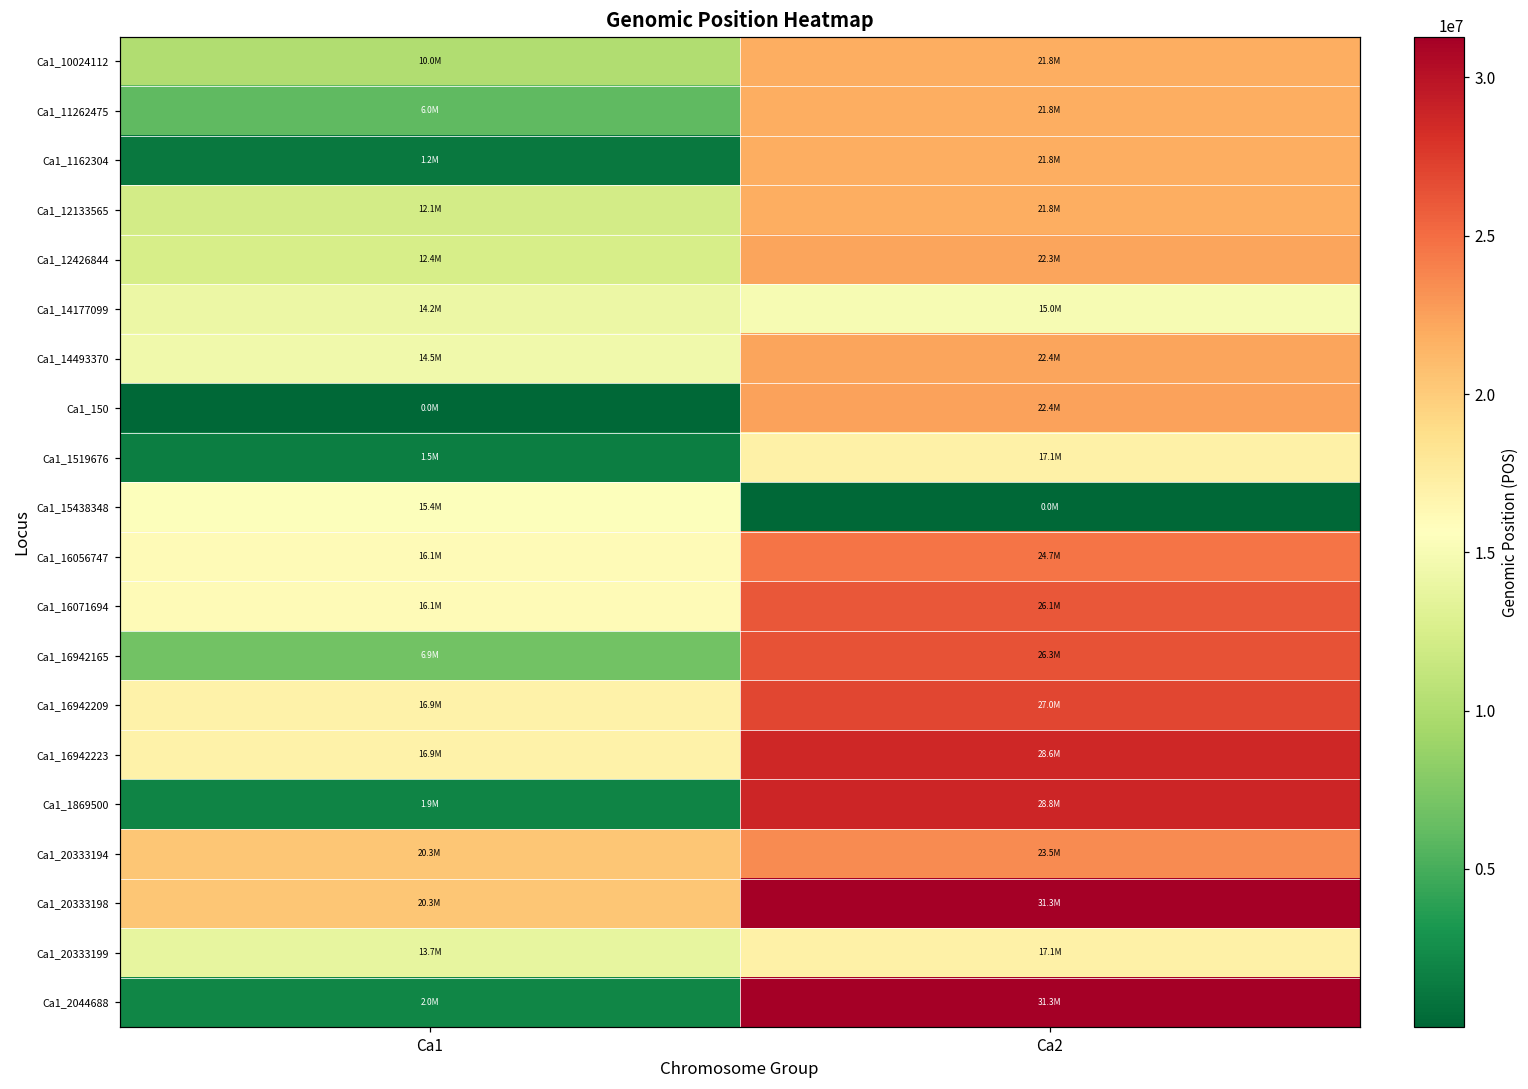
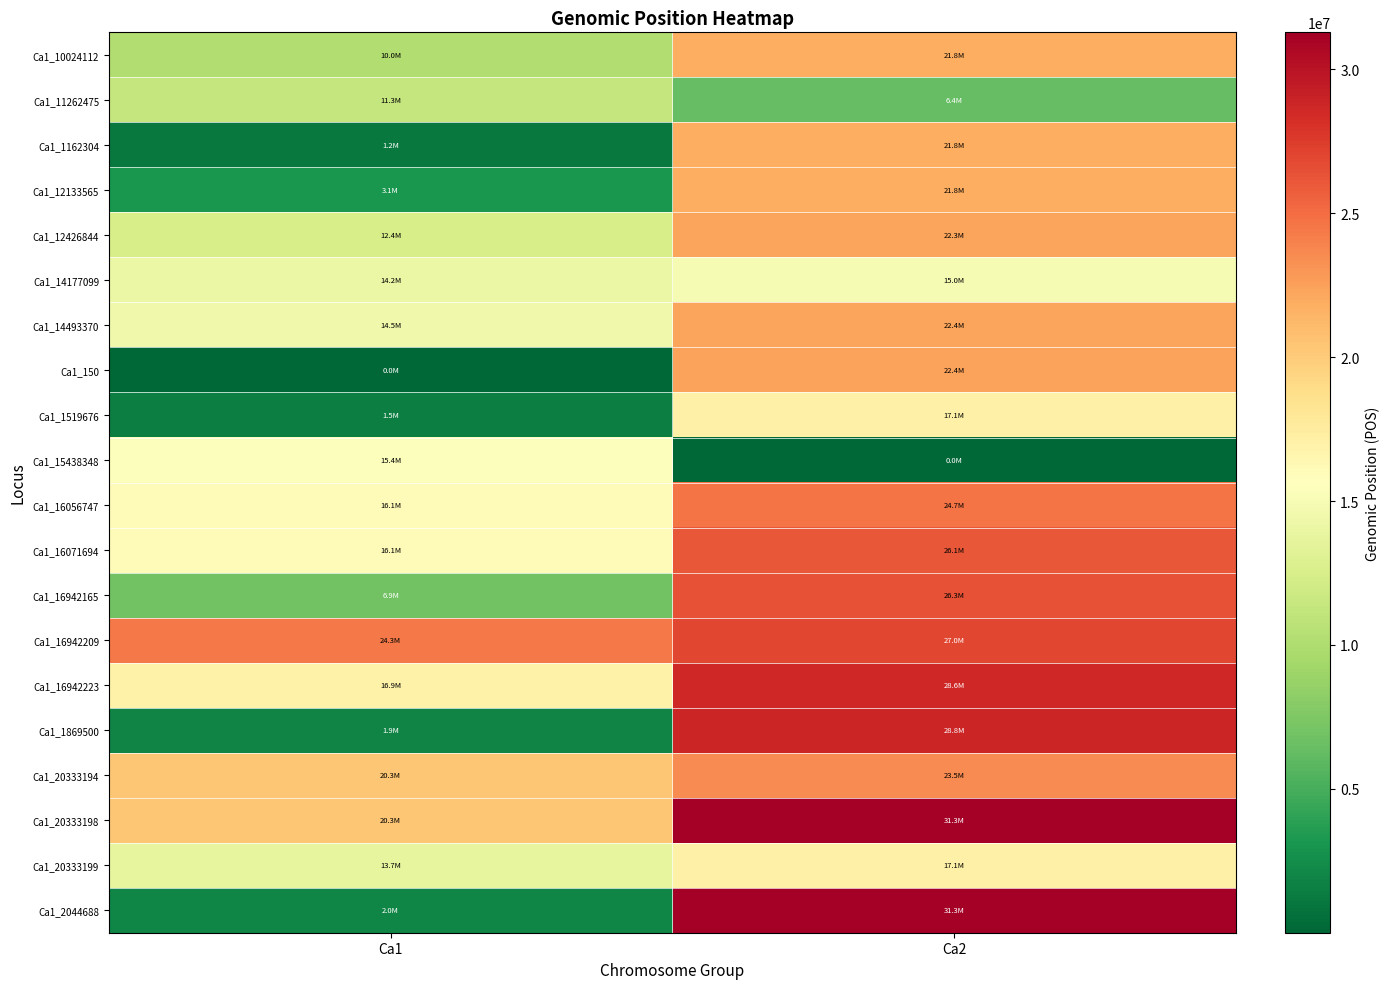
Ca1_11262475, Ca1: 6.0M -> 11.3M
Ca1_11262475, Ca2: 21.8M -> 6.4M
Ca1_12133565, Ca1: 12.1M -> 3.1M
Ca1_16942209, Ca1: 16.9M -> 24.3M
